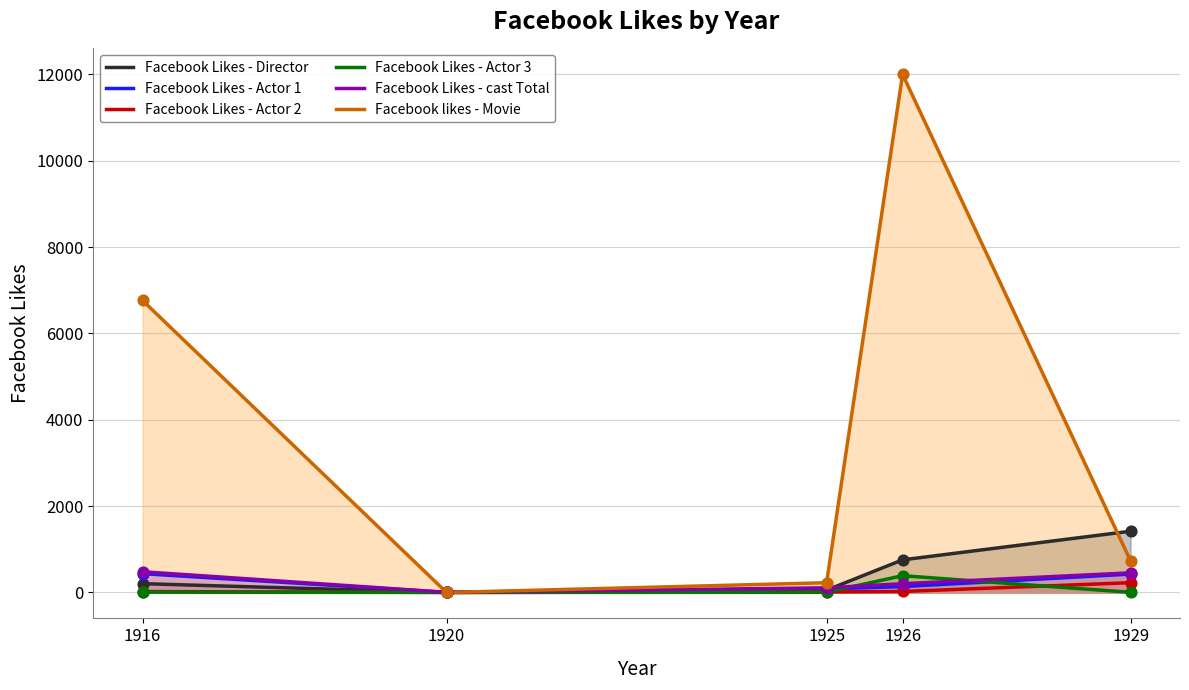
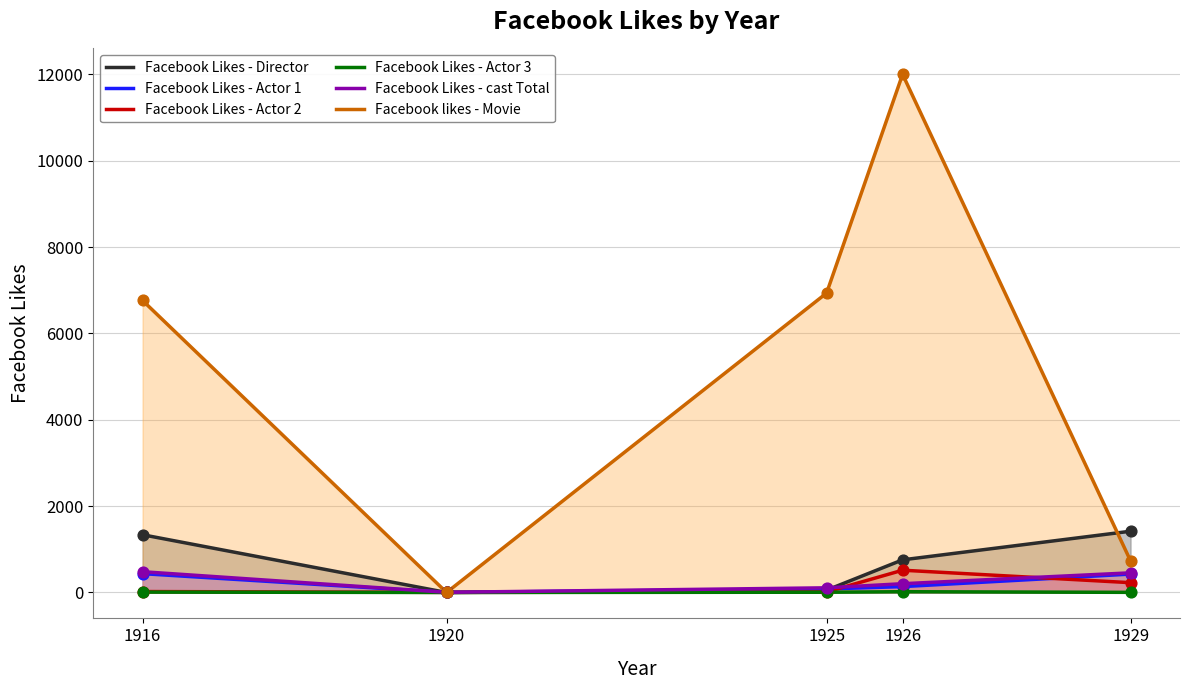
Facebook Likes - Director, 1916: 200 -> 1300
Facebook likes - Movie, 1925: 200 -> 6900
Facebook Likes - Actor 2, 1926: 0 -> 500
Facebook Likes - Actor 3, 1926: 400 -> 0
